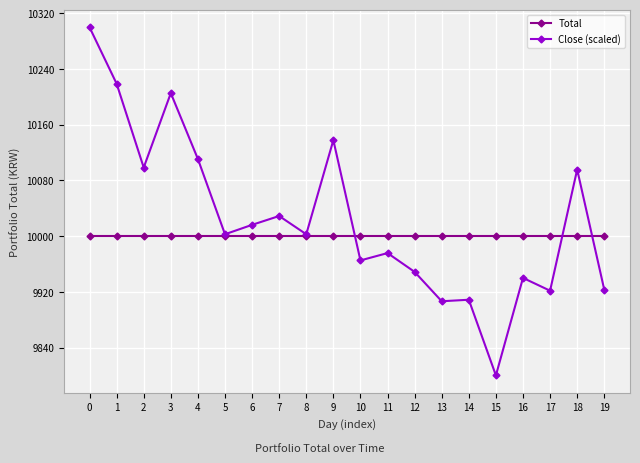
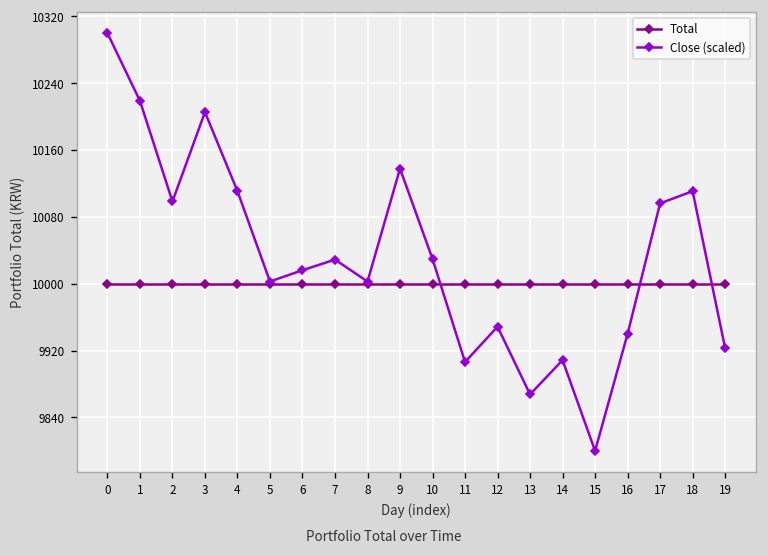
Close (scaled), 10: 9970 -> 10030
Close (scaled), 11: 9980 -> 9910
Close (scaled), 13: 9910 -> 9870
Close (scaled), 17: 9920 -> 10100
Close (scaled), 18: 10100 -> 10110
